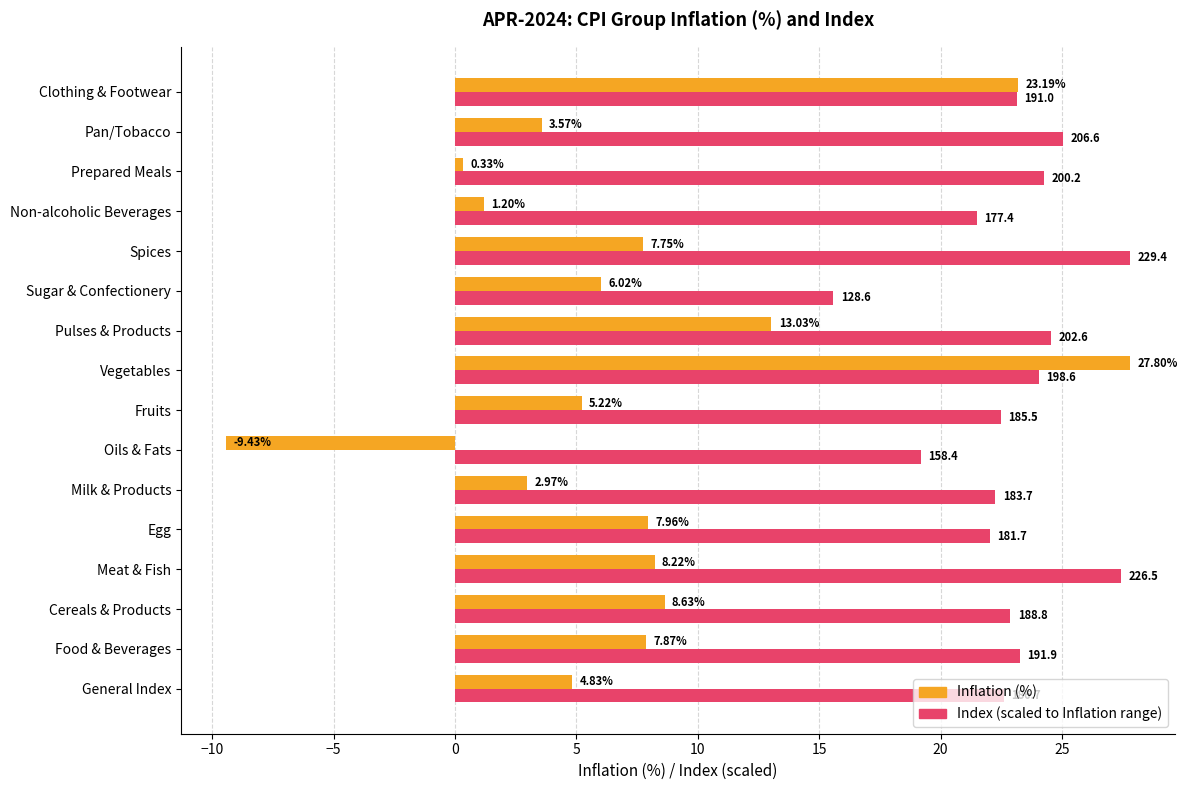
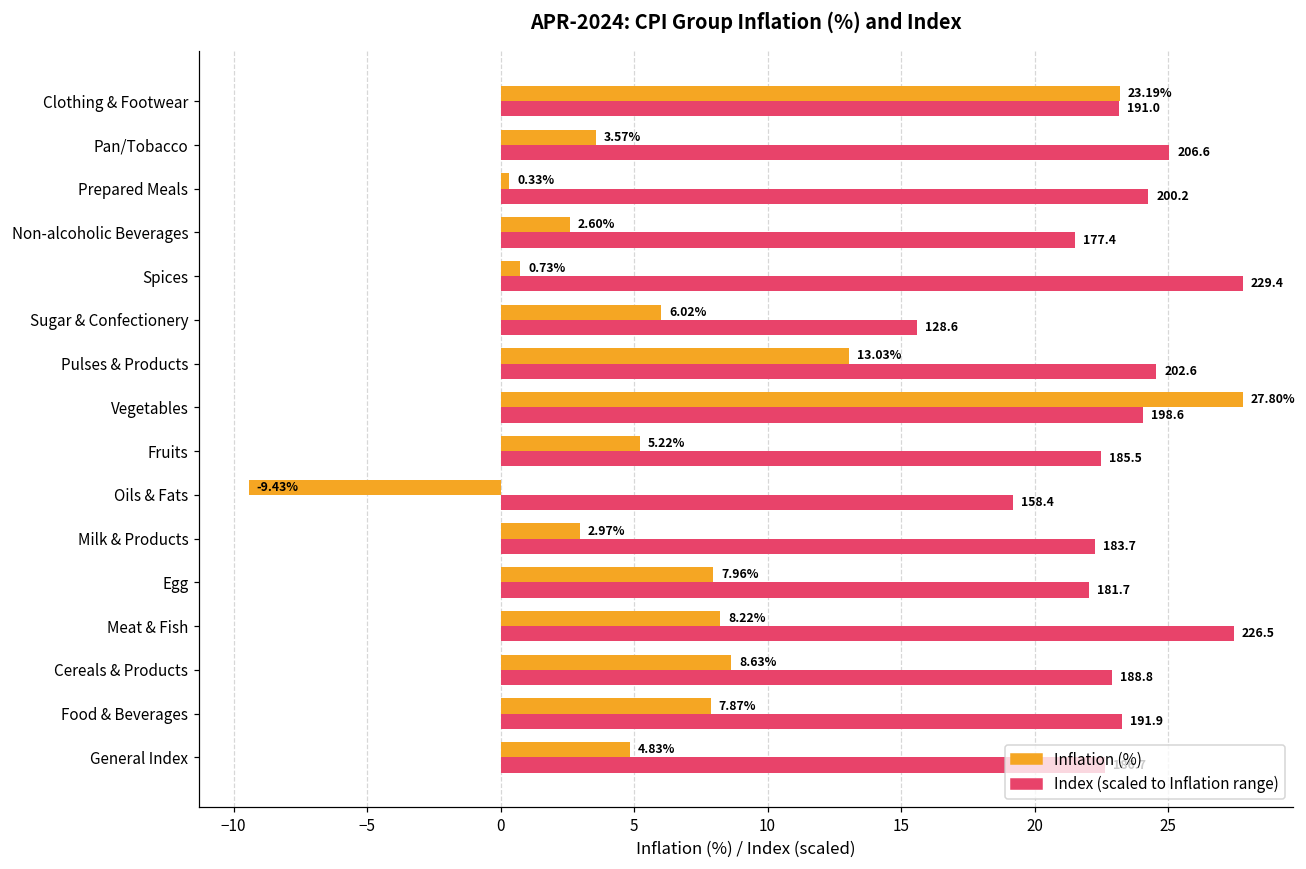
Inflation (%), Non-alcoholic Beverages: 1.20% -> 2.60%
Inflation (%), Spices: 7.75% -> 0.73%
